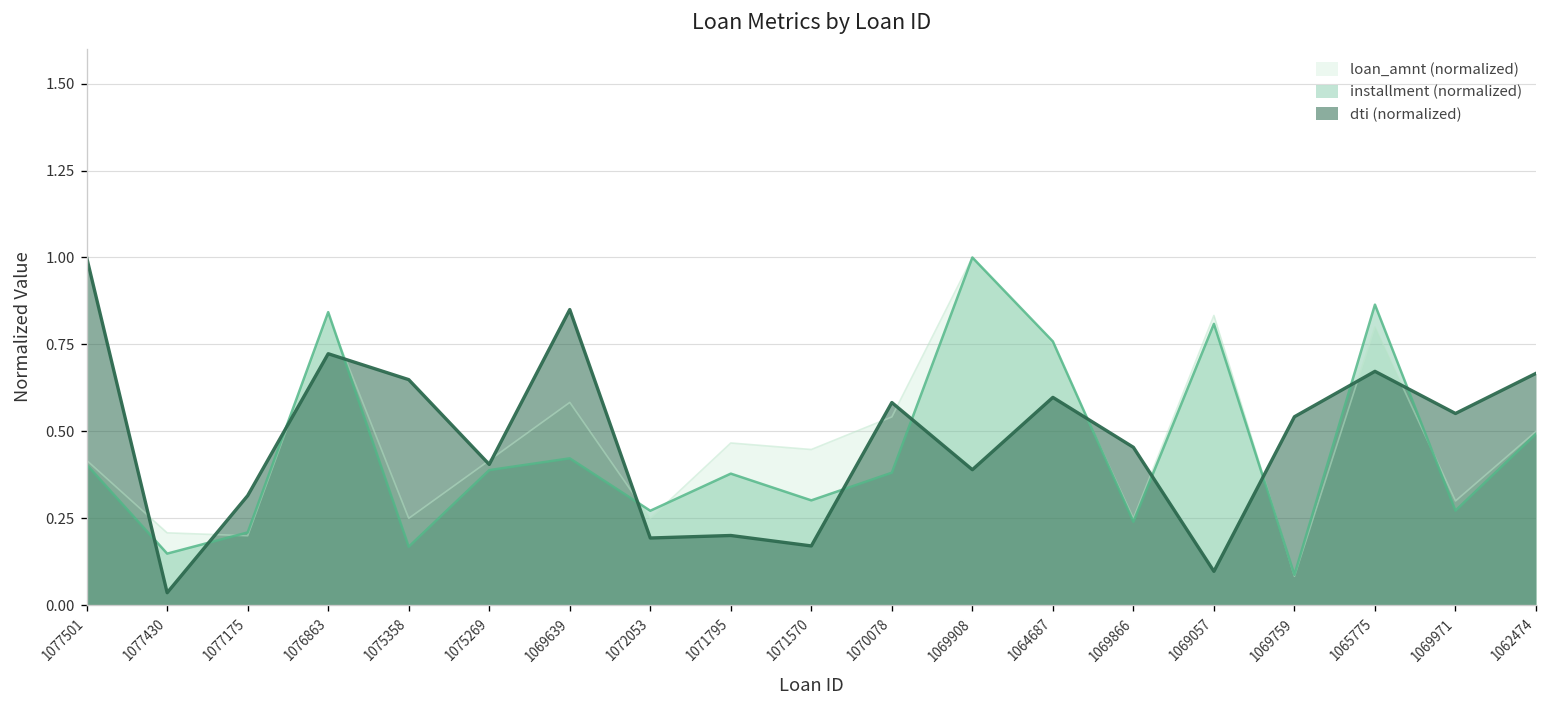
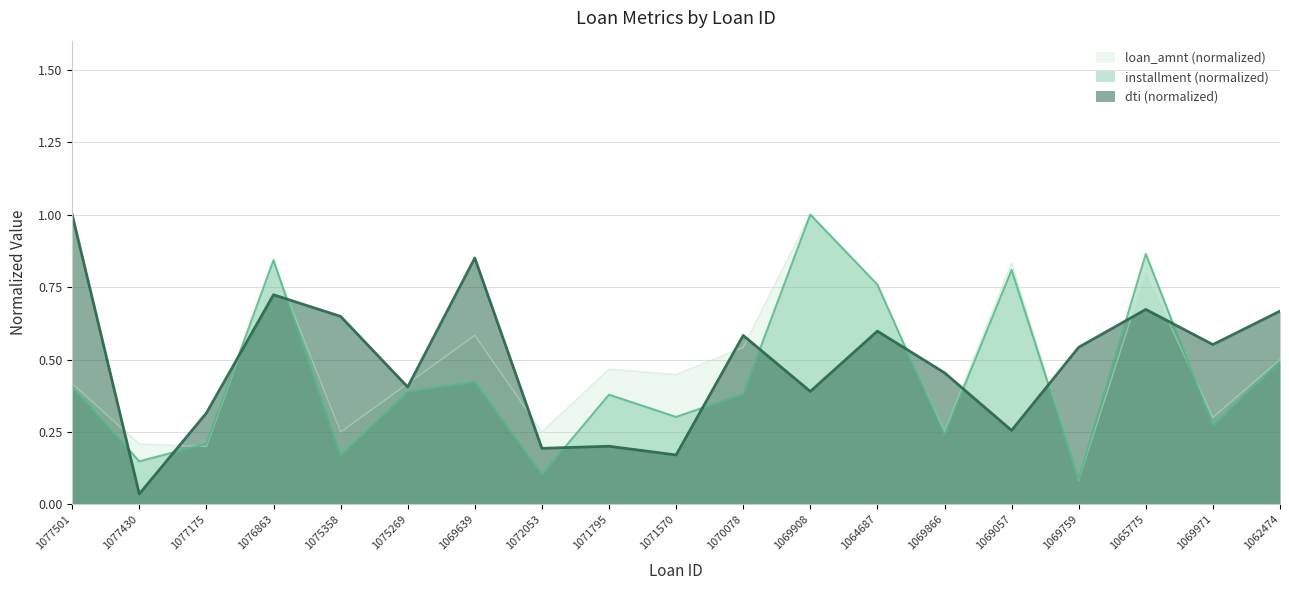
installment (normalized), 1072053: 0.27 -> 0.10
dti (normalized), 1069057: 0.10 -> 0.26
